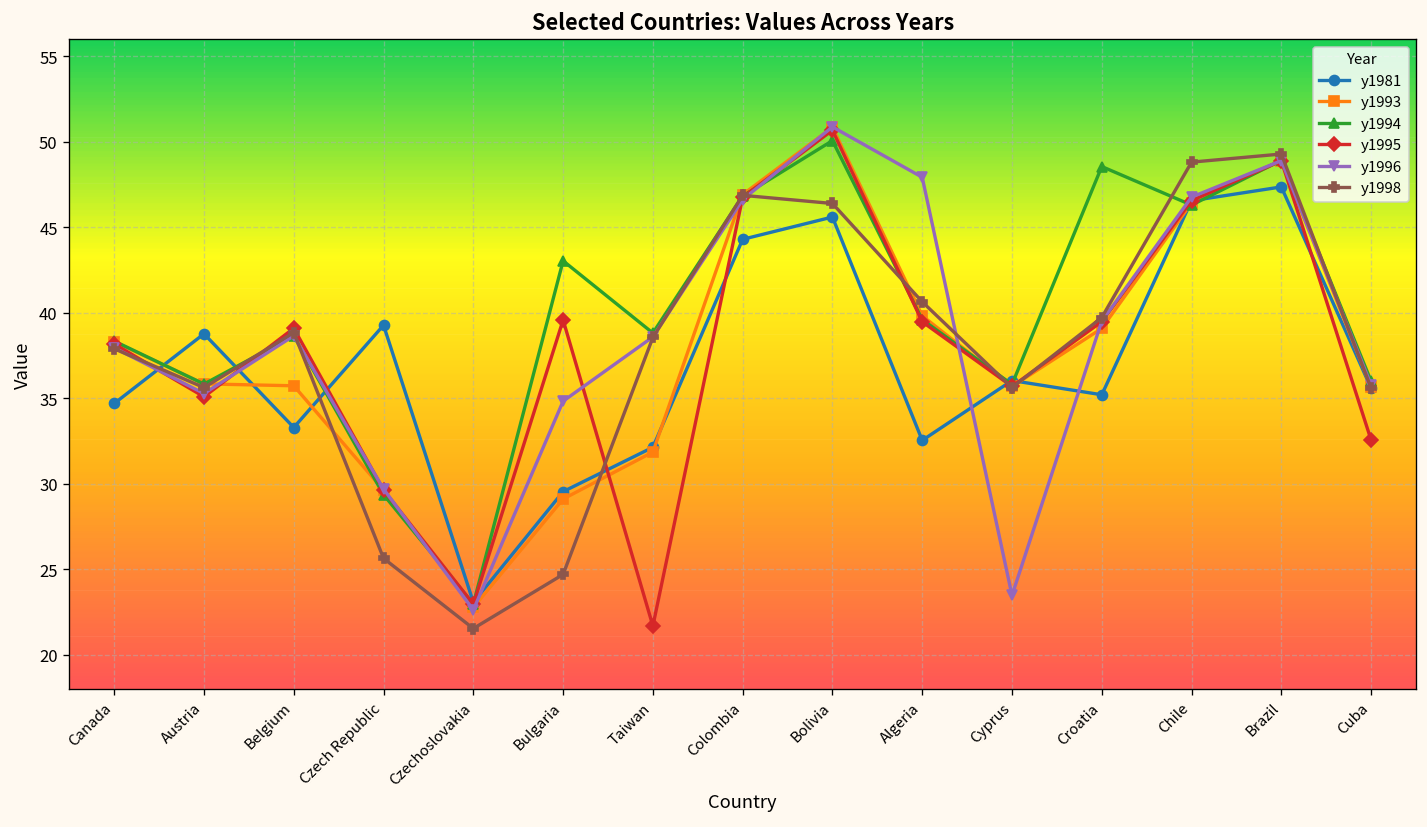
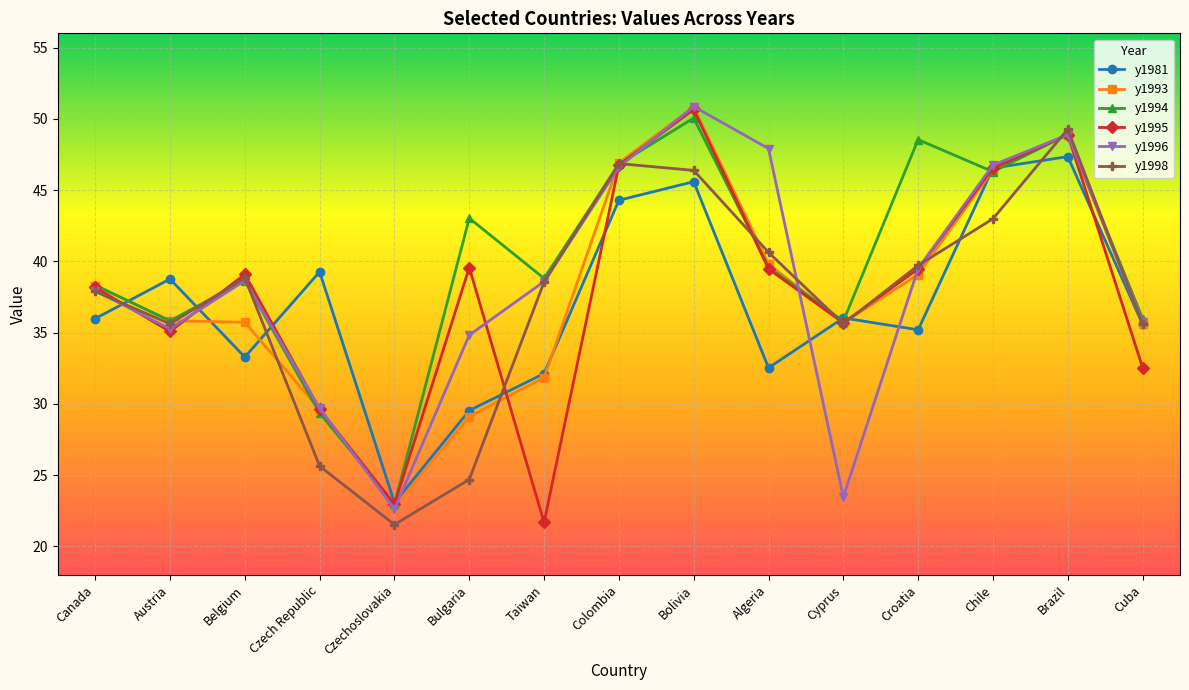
y1981, Canada: 34.7 -> 36.0
y1998, Chile: 48.8 -> 43.0
